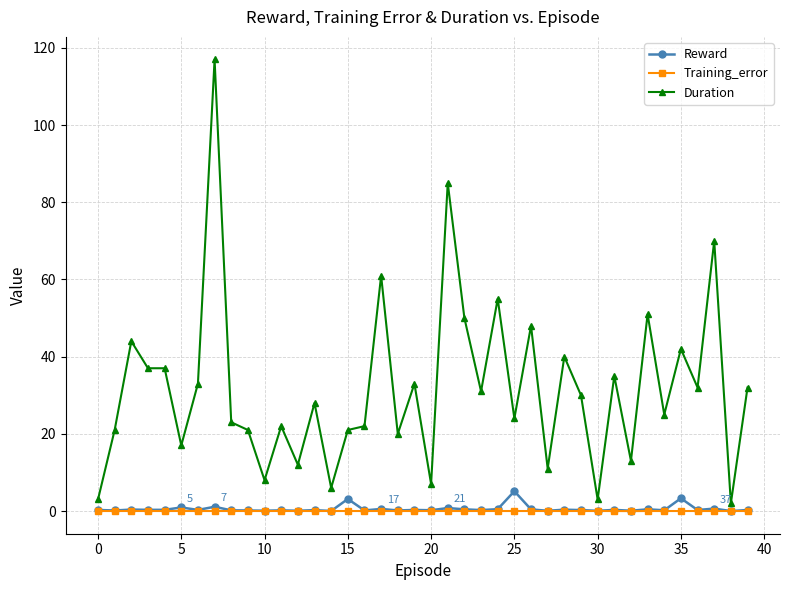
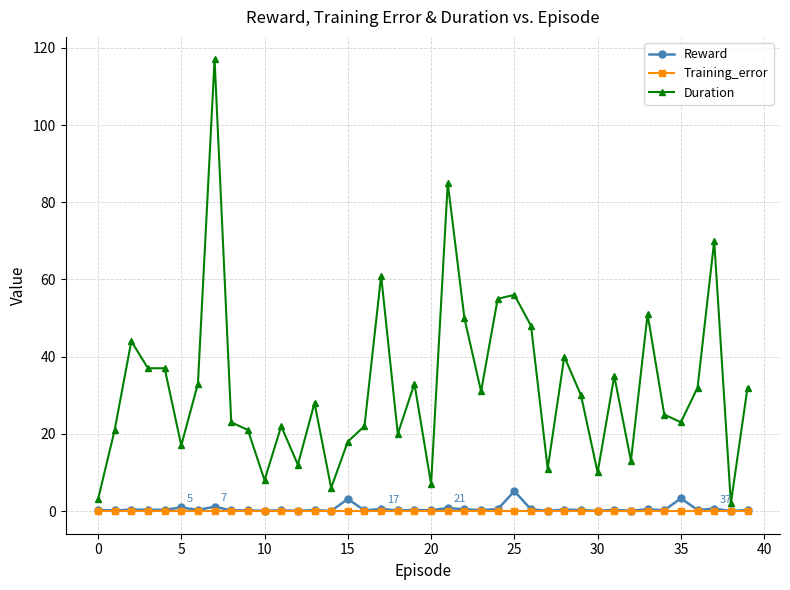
Duration, 15: 21 -> 18
Duration, 25: 24 -> 56
Duration, 30: 3 -> 10
Duration, 35: 42 -> 23
